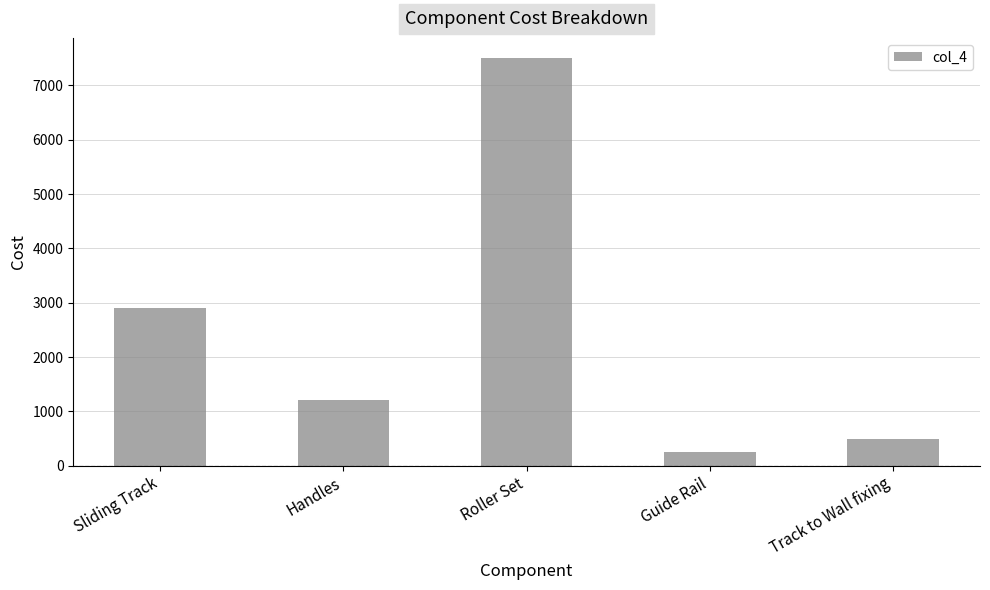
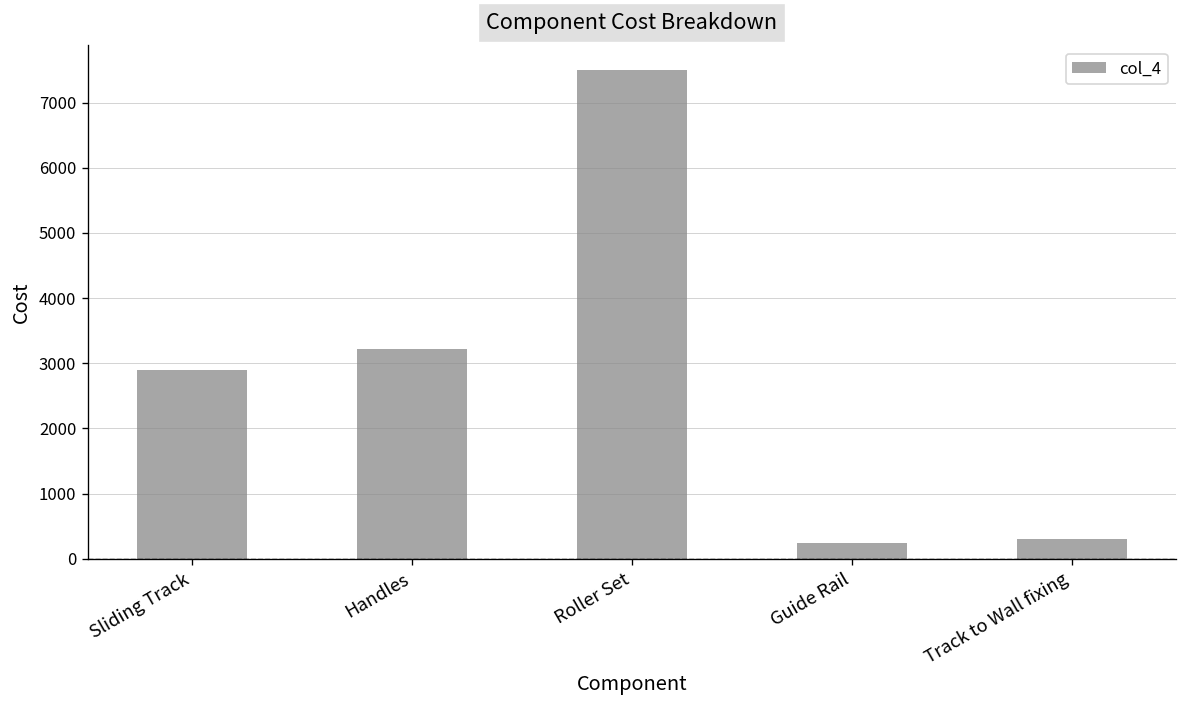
Handles: 1200 -> 3200
Track to Wall fixing: 500 -> 300
